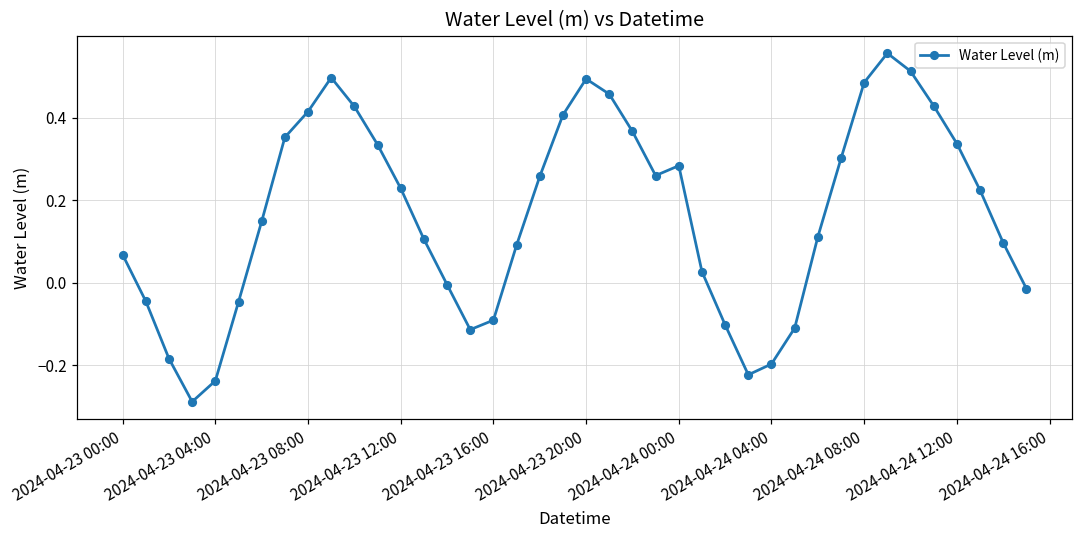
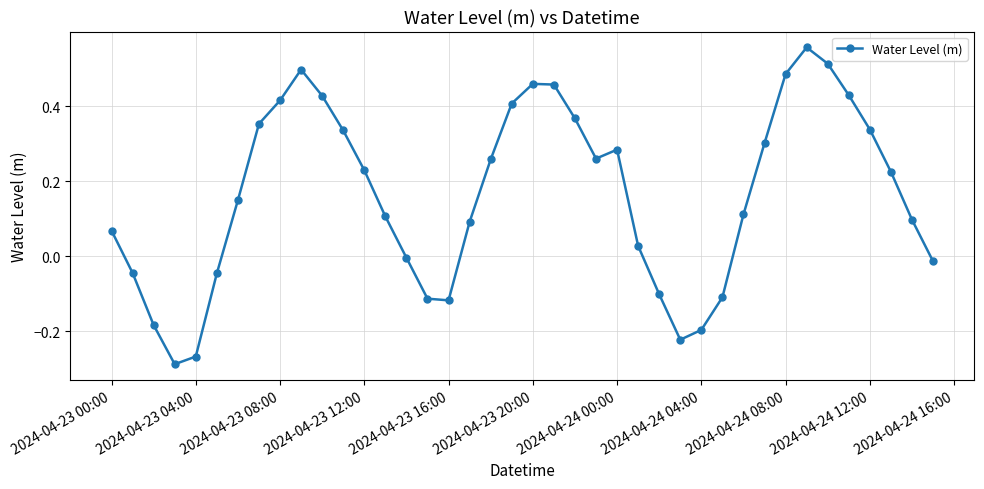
2024-04-23 04:00: -0.24 -> -0.27
2024-04-23 16:00: -0.09 -> -0.12
2024-04-23 20:00: 0.49 -> 0.46
